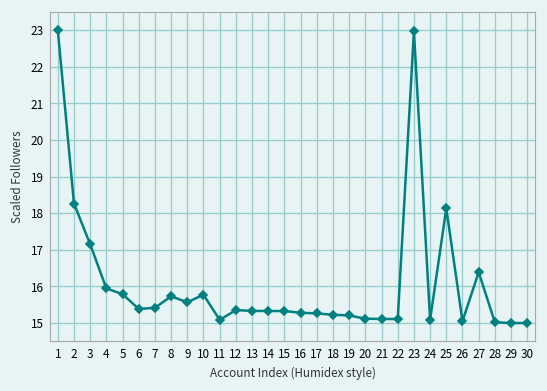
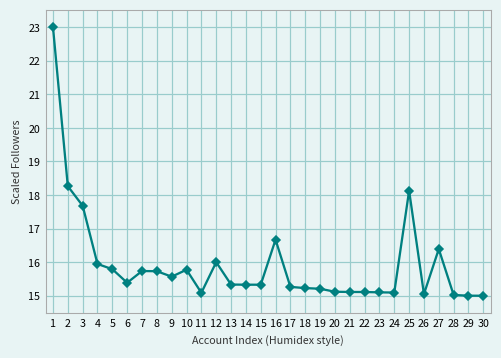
3: 17.2 -> 17.7
7: 15.4 -> 15.7
12: 15.4 -> 16.0
16: 15.3 -> 16.7
23: 23.0 -> 15.1
